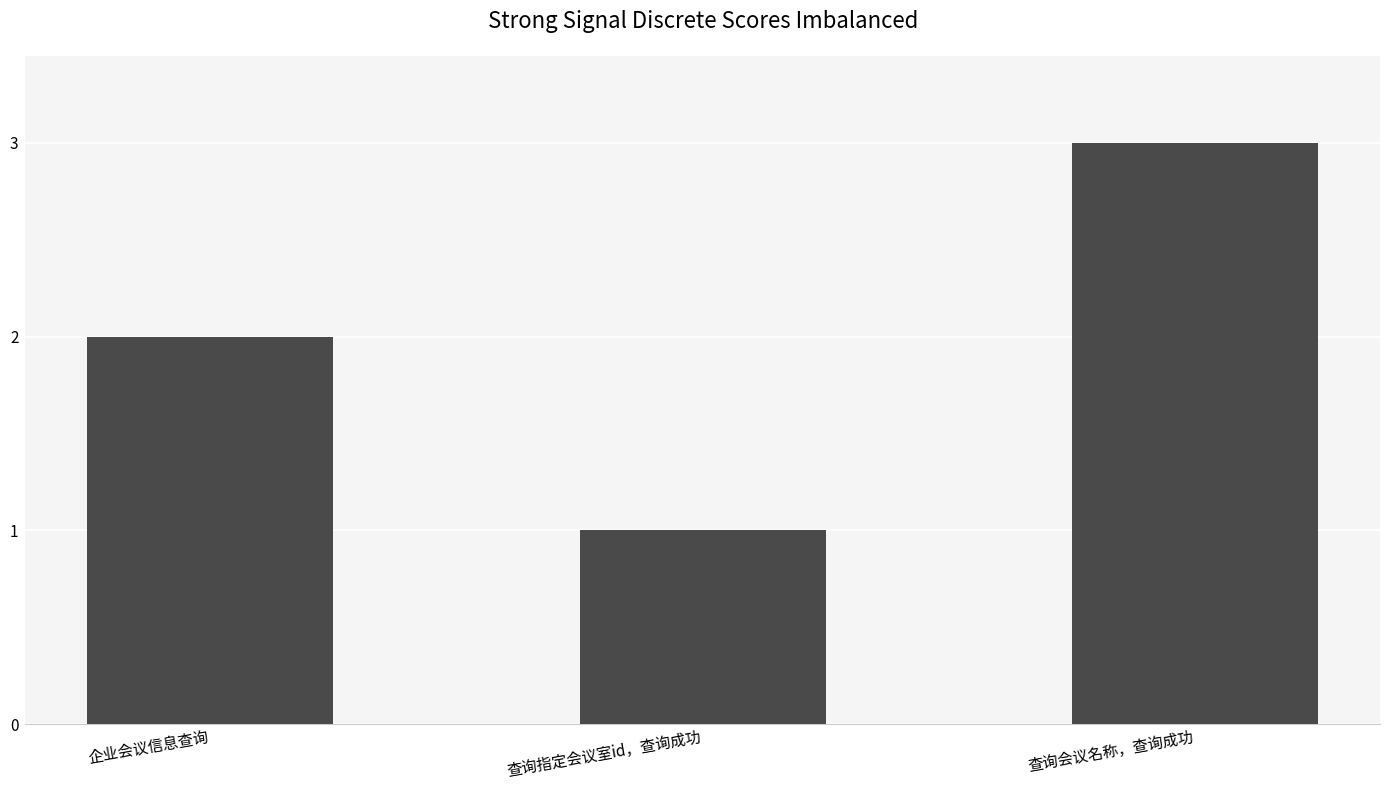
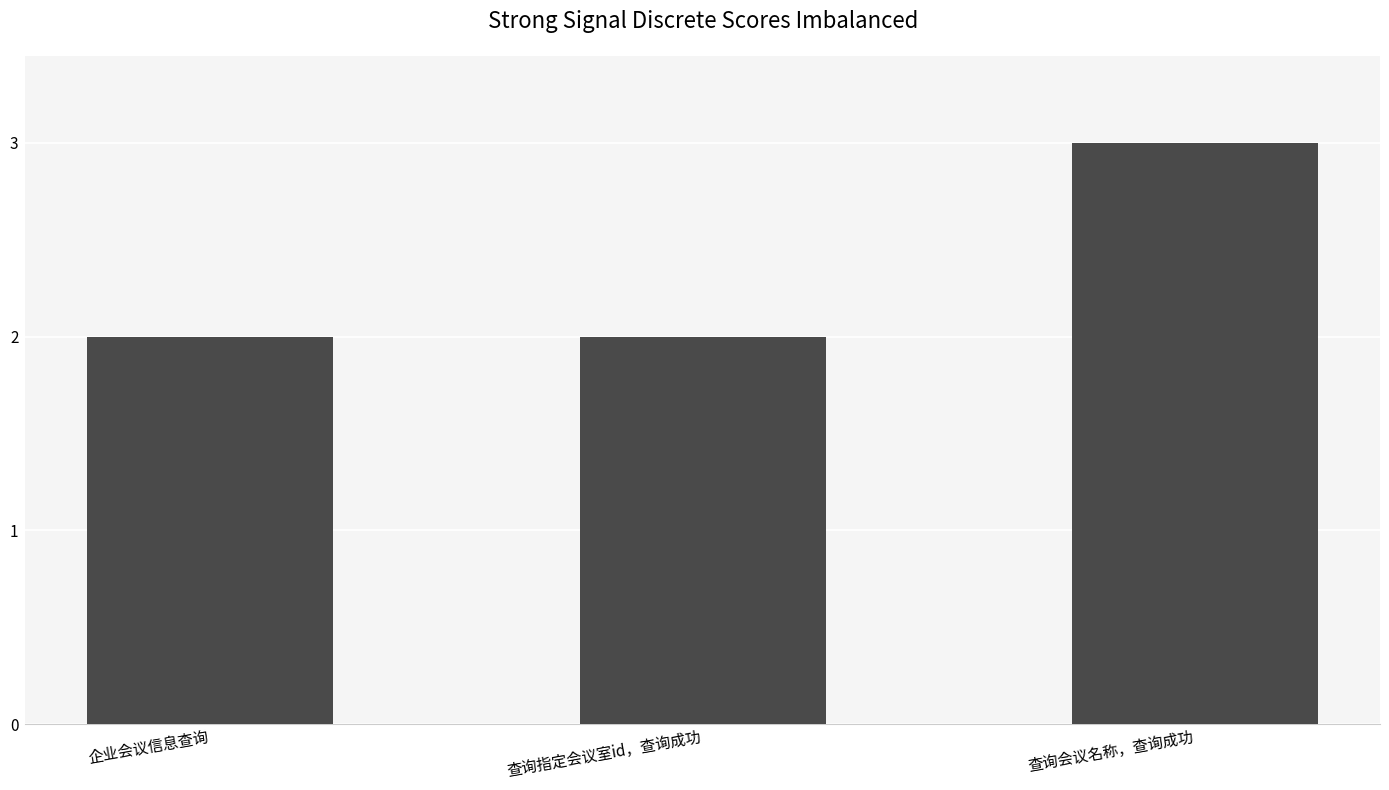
查询指定会议室id，查询成功: 1 -> 2
